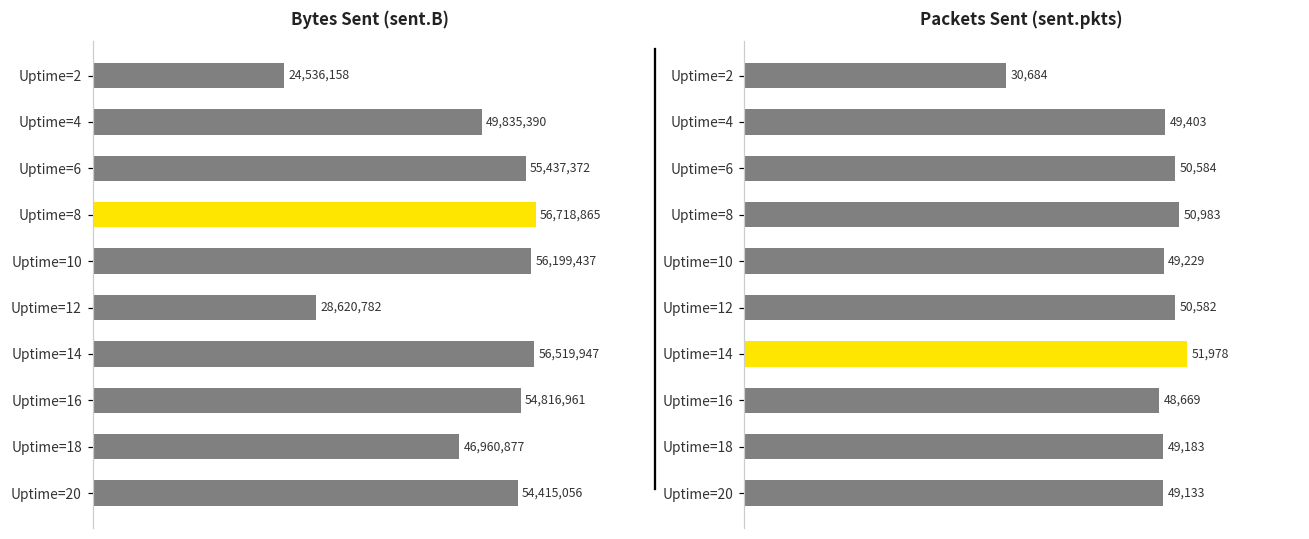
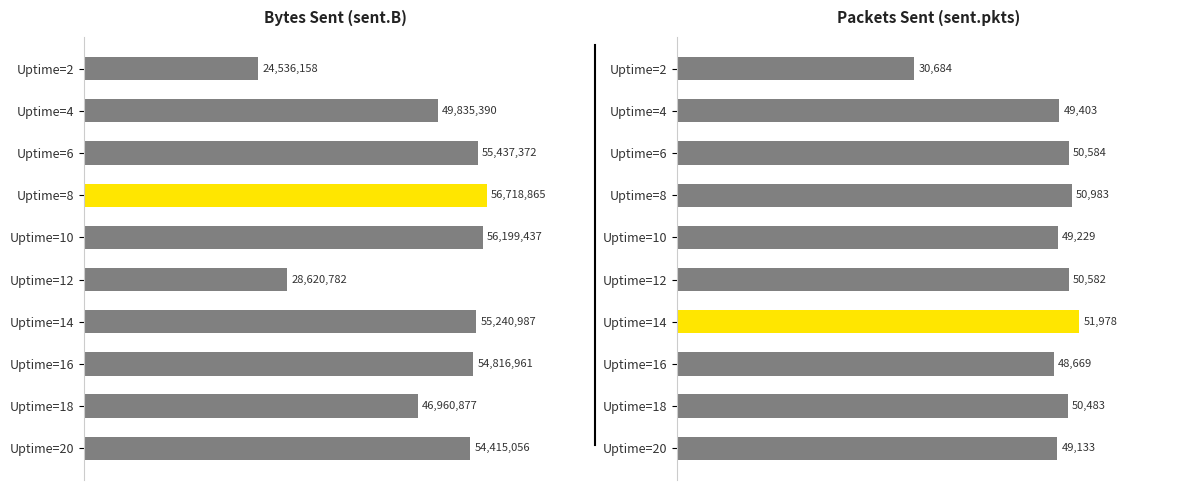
Bytes Sent (sent.B), Uptime=14: 56,519,947 -> 55,240,987
Packets Sent (sent.pkts), Uptime=18: 49,183 -> 50,483
